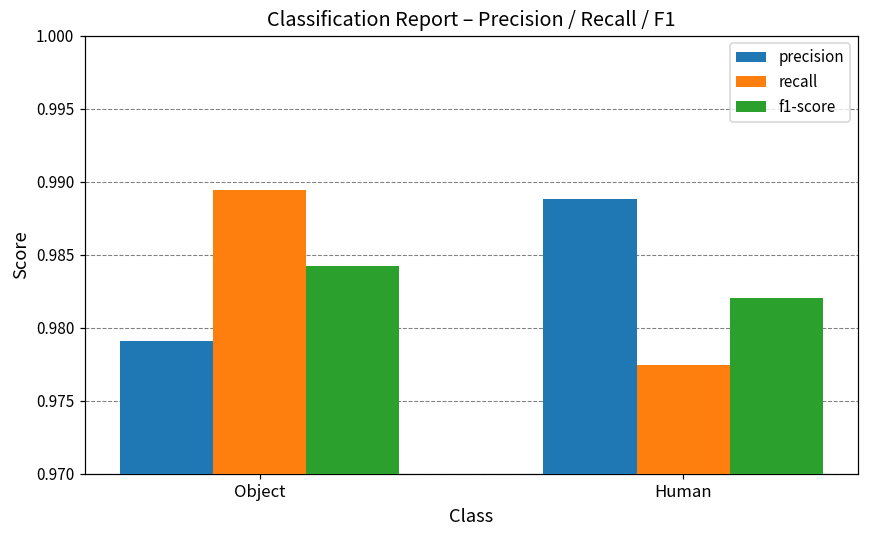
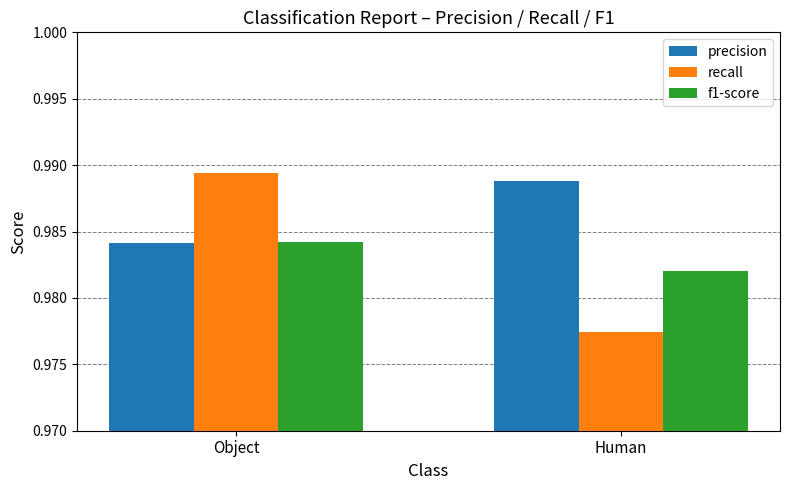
precision, Object: 0.9791 -> 0.9841
